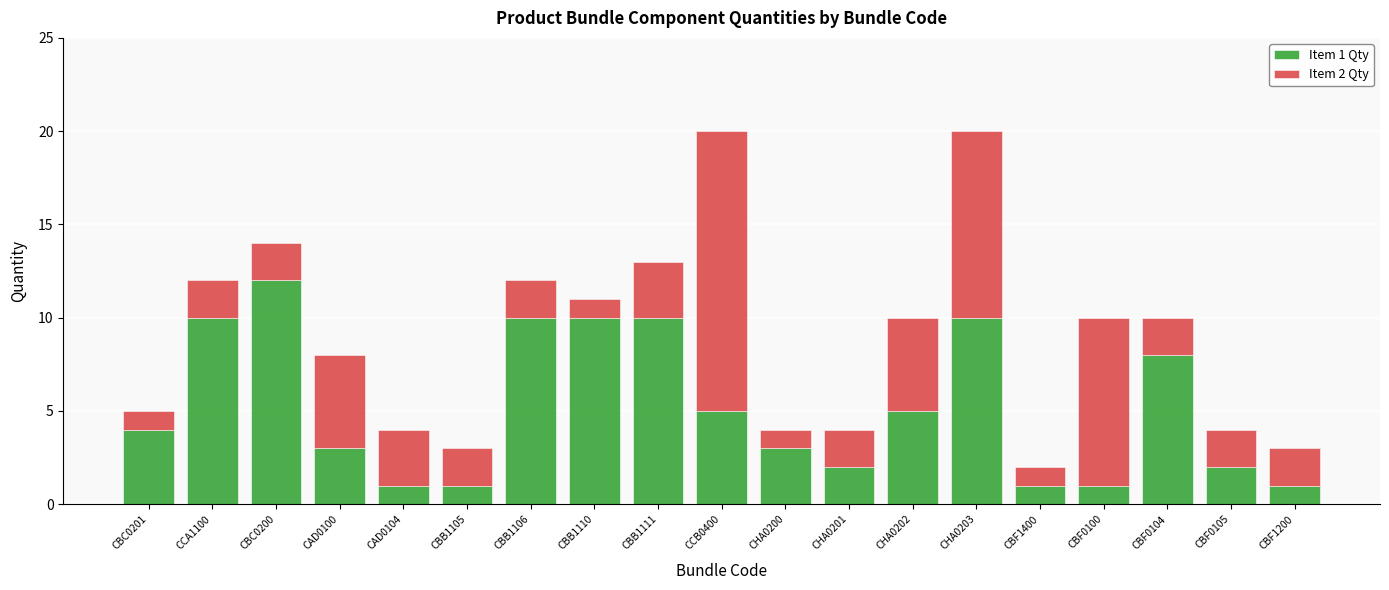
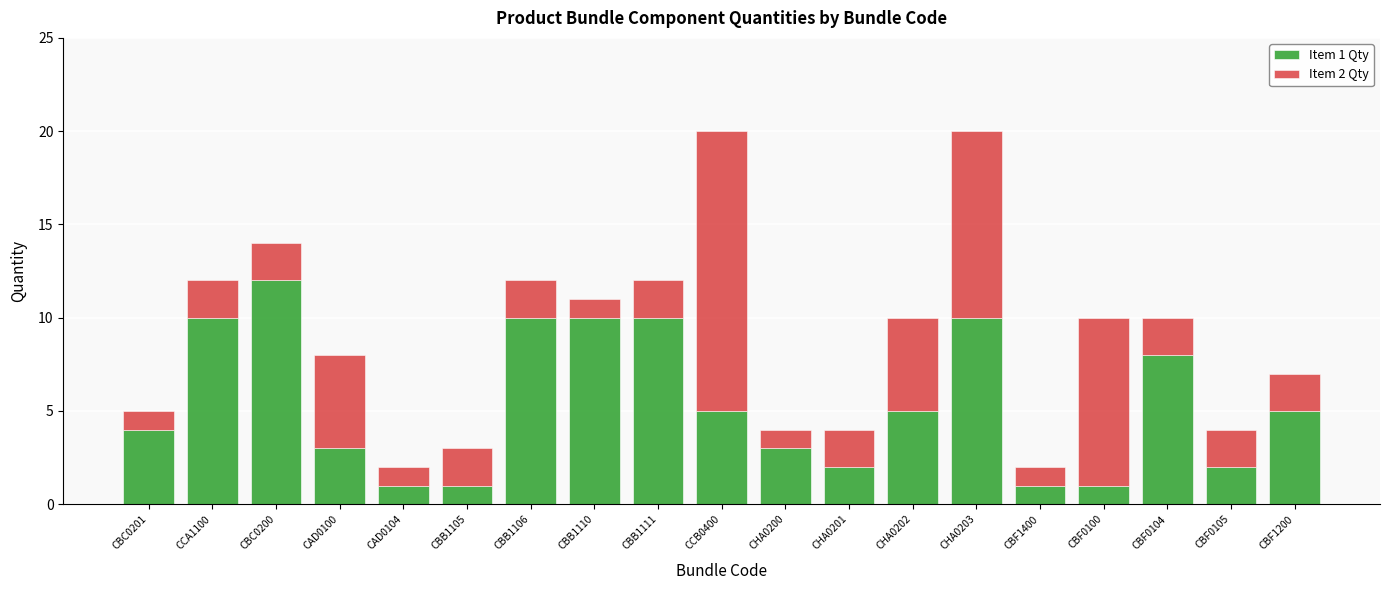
Item 2 Qty, CAD0104: 3 -> 1
Item 2 Qty, CBB1111: 3 -> 2
Item 1 Qty, CBF1200: 1 -> 5
